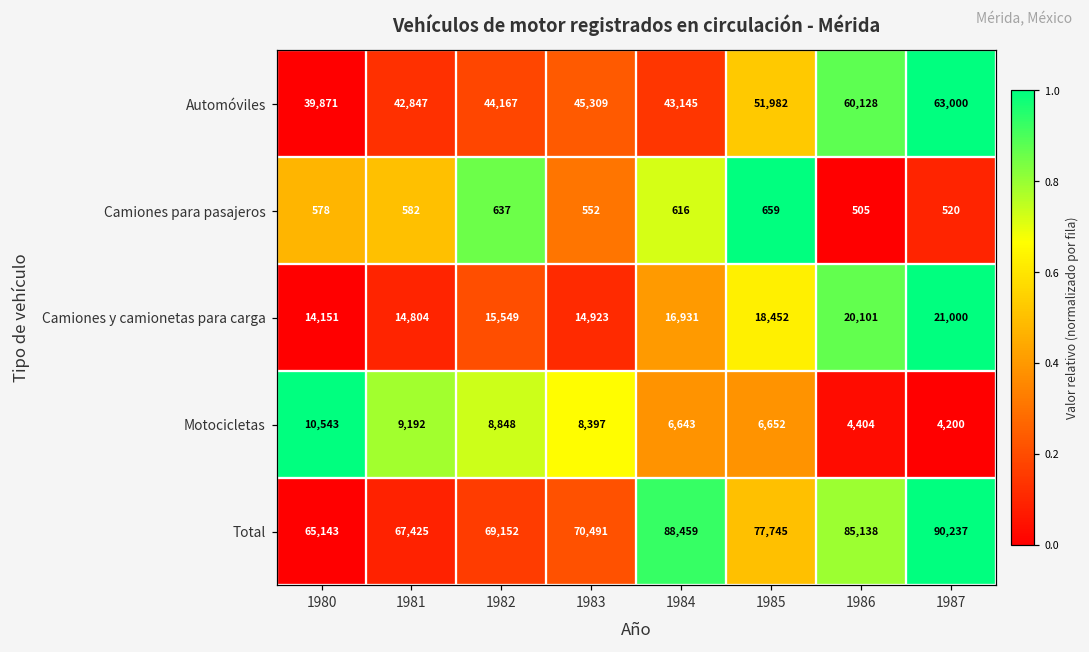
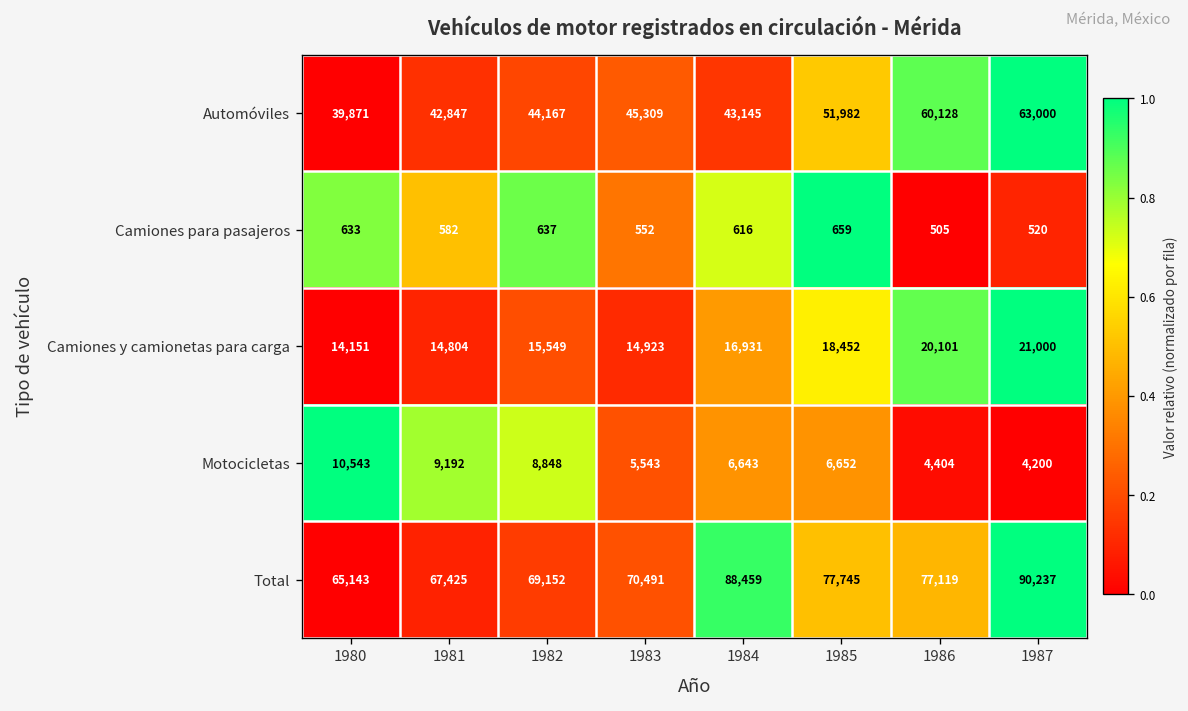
Camiones para pasajeros, 1980: 578 -> 633
Motocicletas, 1983: 8,397 -> 5,543
Total, 1986: 85,138 -> 77,119
